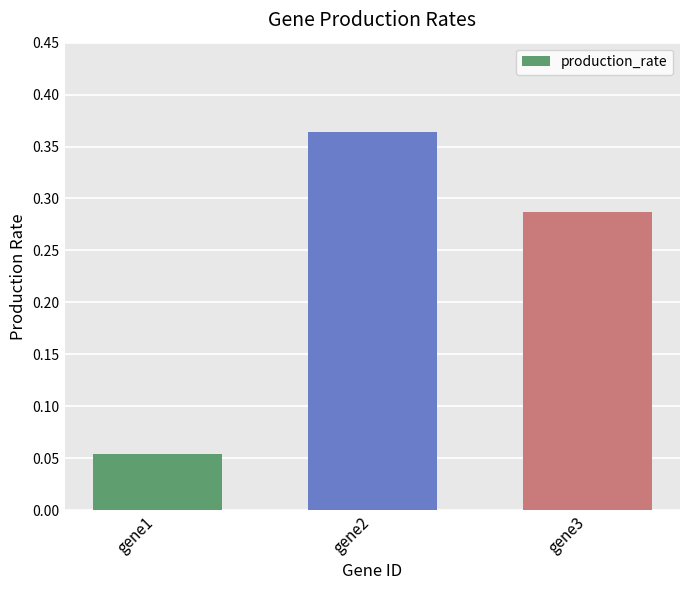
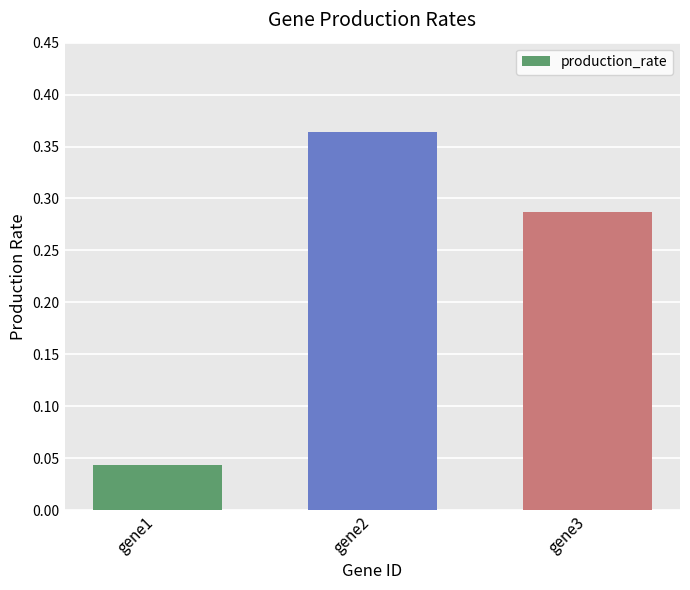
gene1: 0.054 -> 0.044
